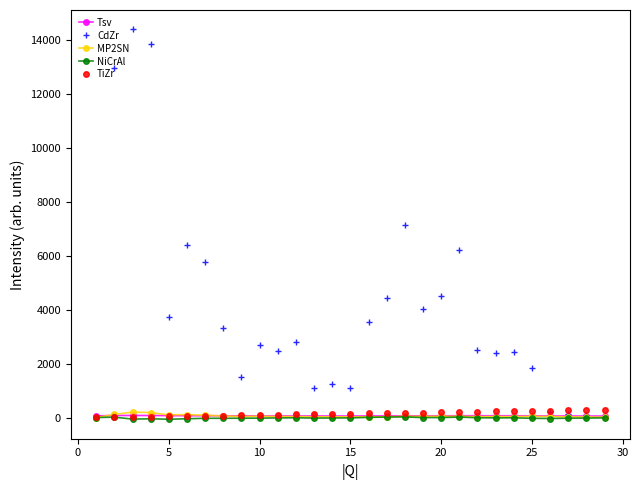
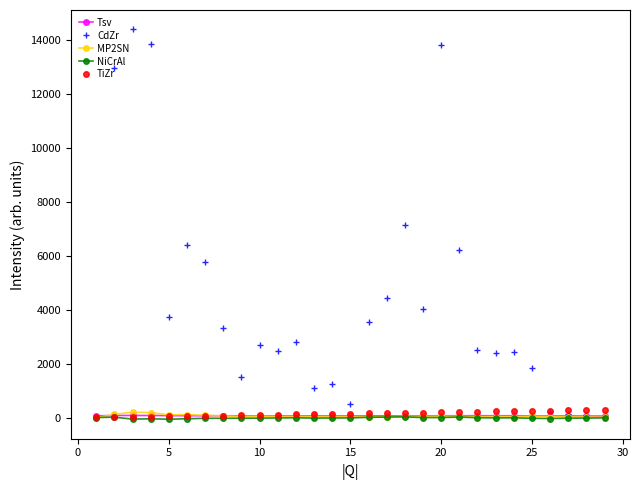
CdZr, 15: 1100 -> 500
CdZr, 20: 4500 -> 13800
